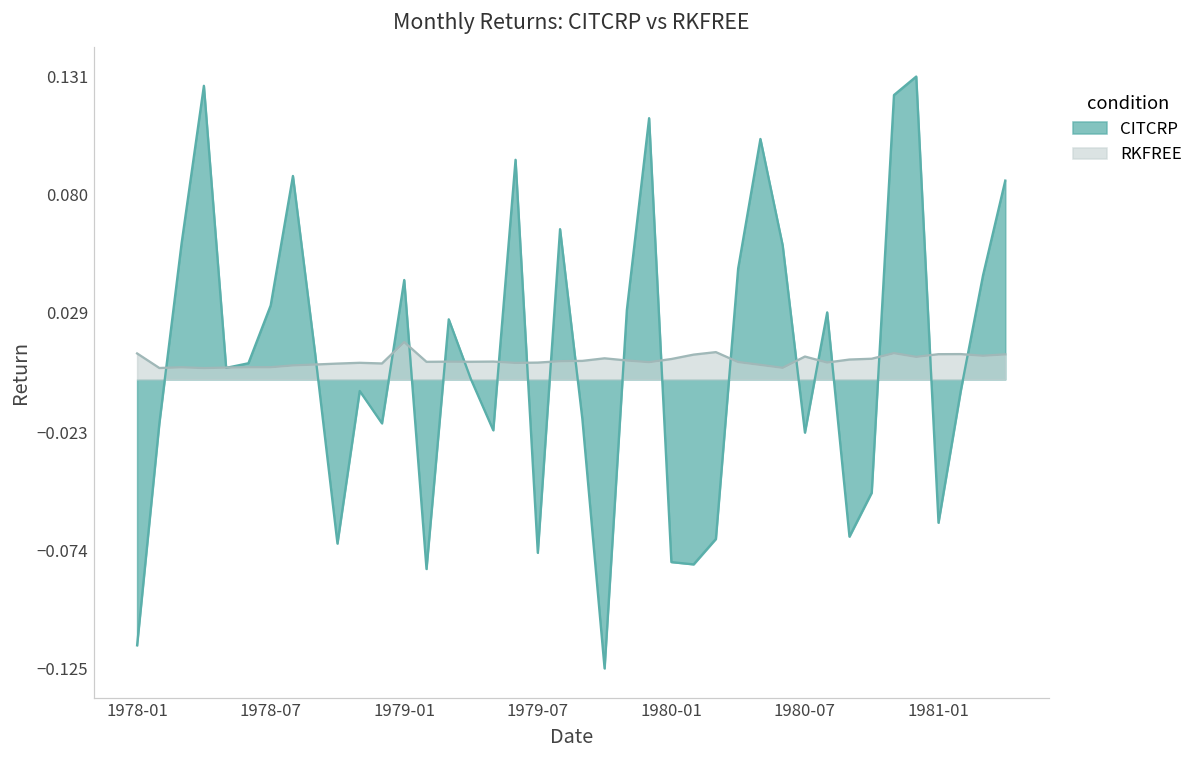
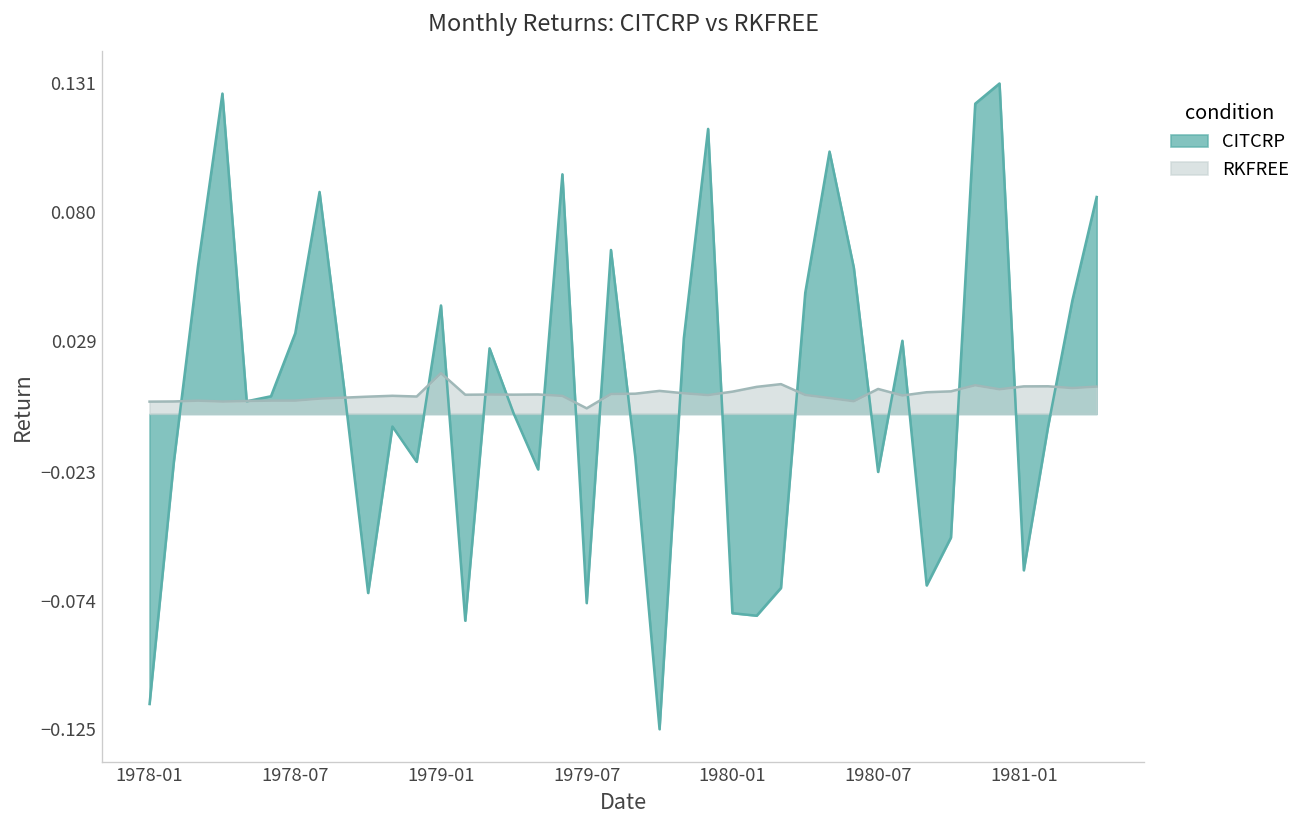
RKFREE, 1978-01: 0.011 -> 0.005
RKFREE, 1979-07: 0.007 -> 0.002
